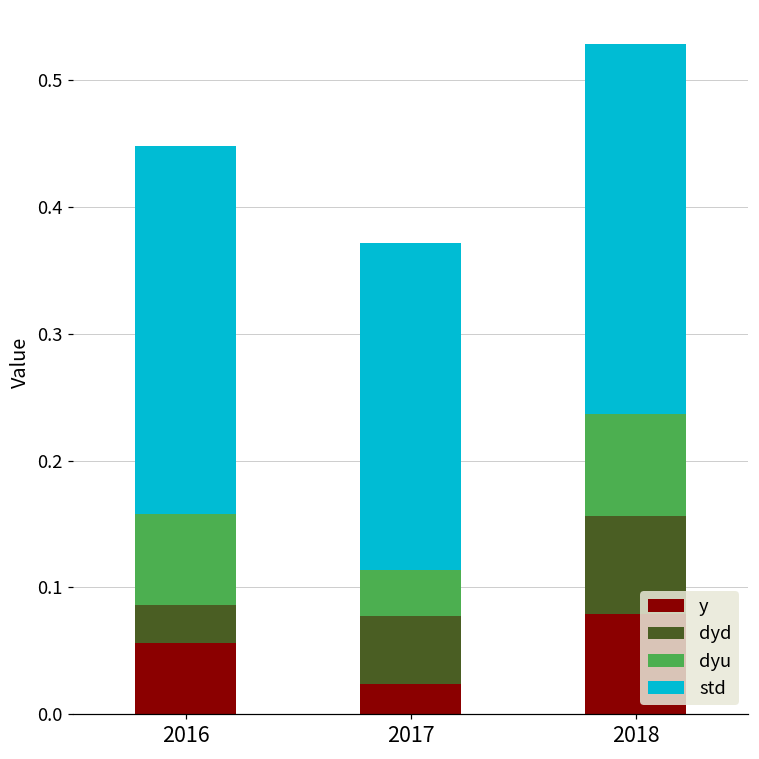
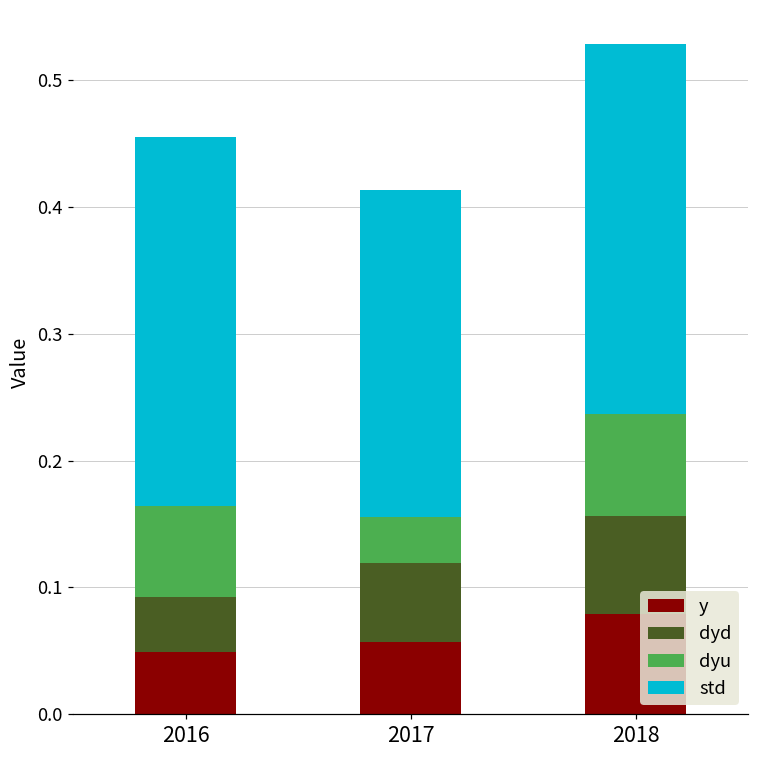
y, 2016: 0.056 -> 0.049
dyd, 2016: 0.030 -> 0.044
y, 2017: 0.024 -> 0.057
dyd, 2017: 0.053 -> 0.063
